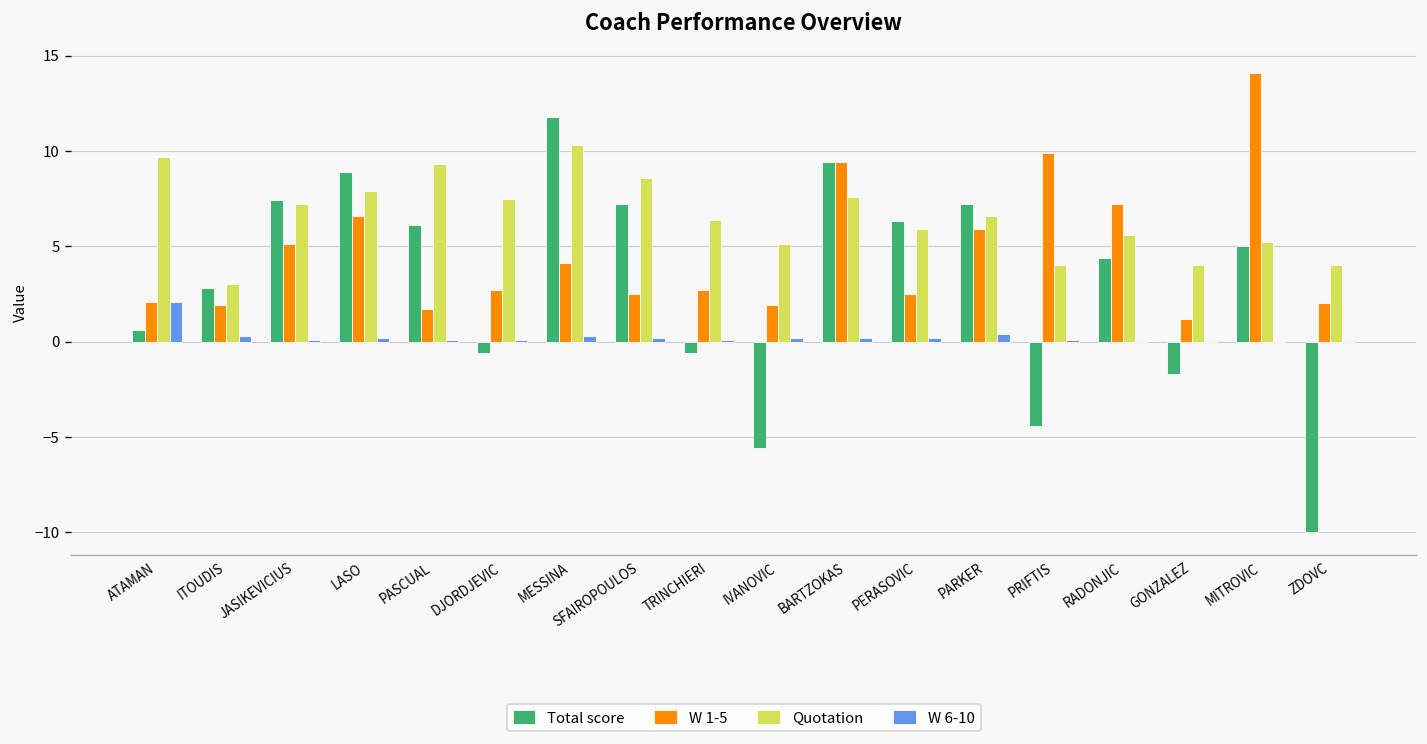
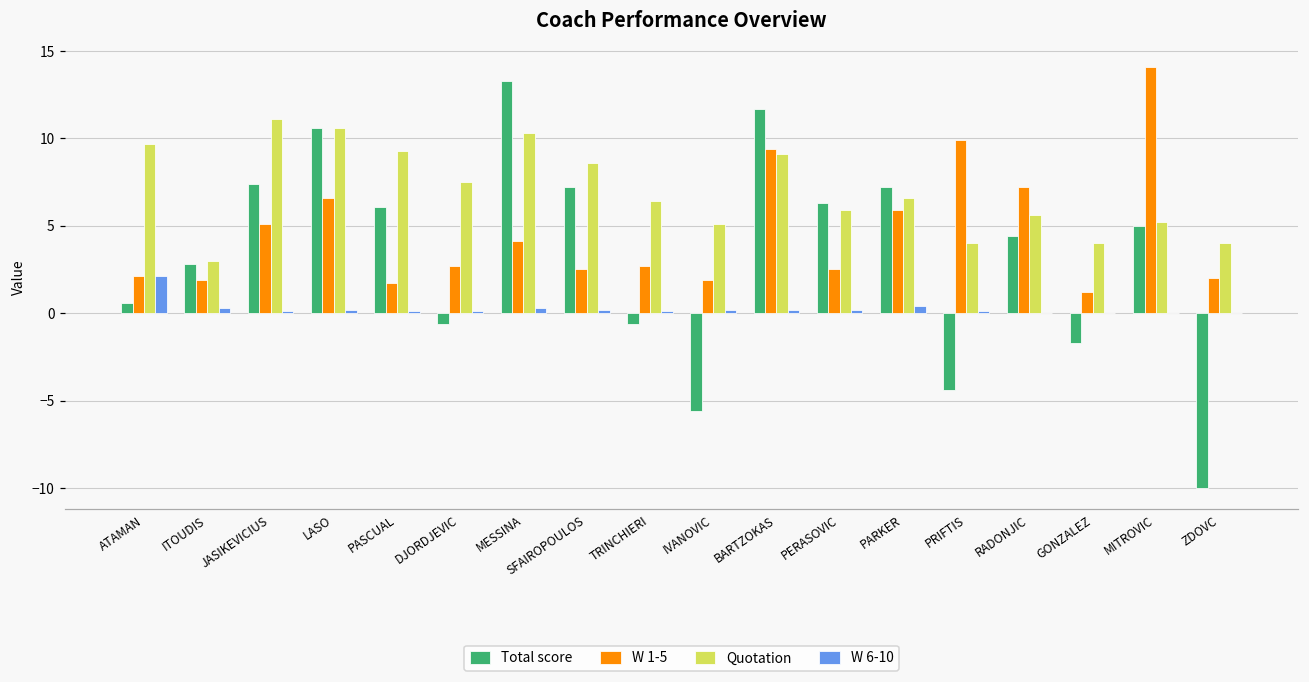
Quotation, JASIKEVICIUS: 7.2 -> 11.1
Total score, LASO: 8.9 -> 10.6
Quotation, LASO: 7.9 -> 10.6
Total score, MESSINA: 11.8 -> 13.3
Total score, BARTZOKAS: 9.4 -> 11.7
Quotation, BARTZOKAS: 7.6 -> 9.1
